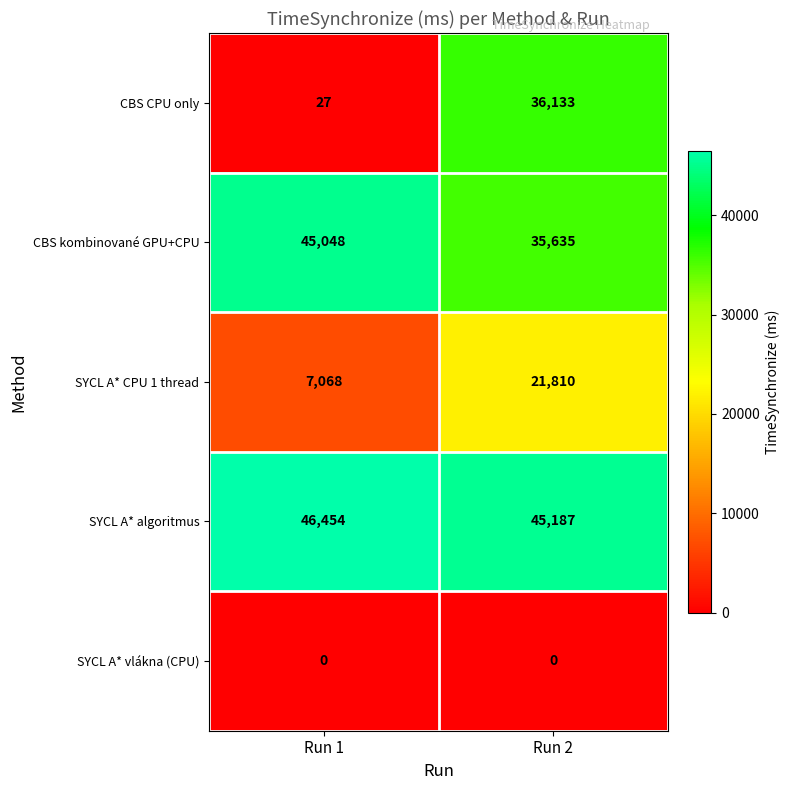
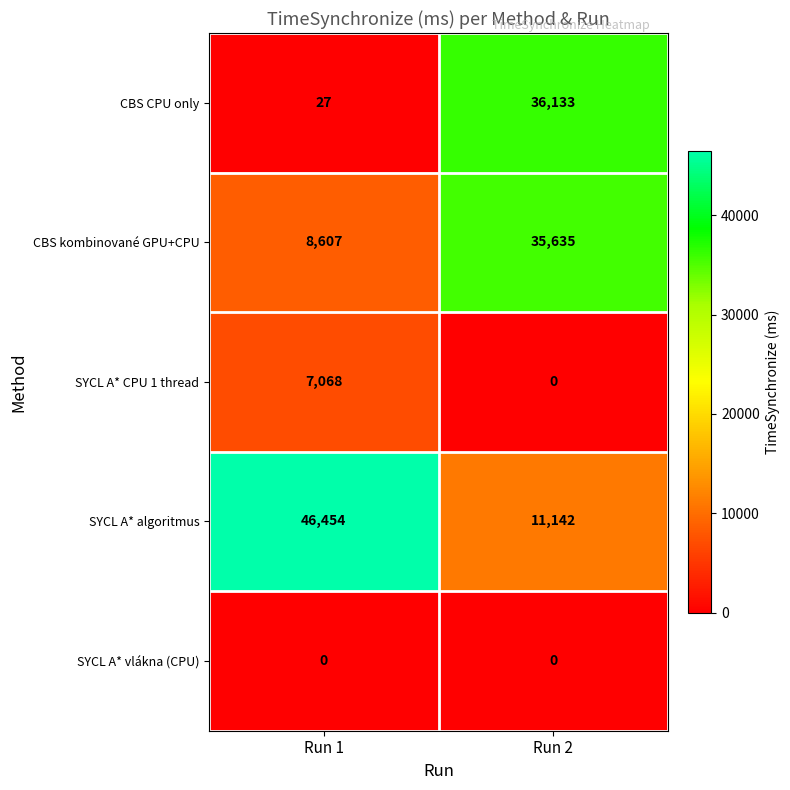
CBS kombinované GPU+CPU, Run 1: 45,048 -> 8,607
SYCL A* CPU 1 thread, Run 2: 21,810 -> 0
SYCL A* algoritmus, Run 2: 45,187 -> 11,142
